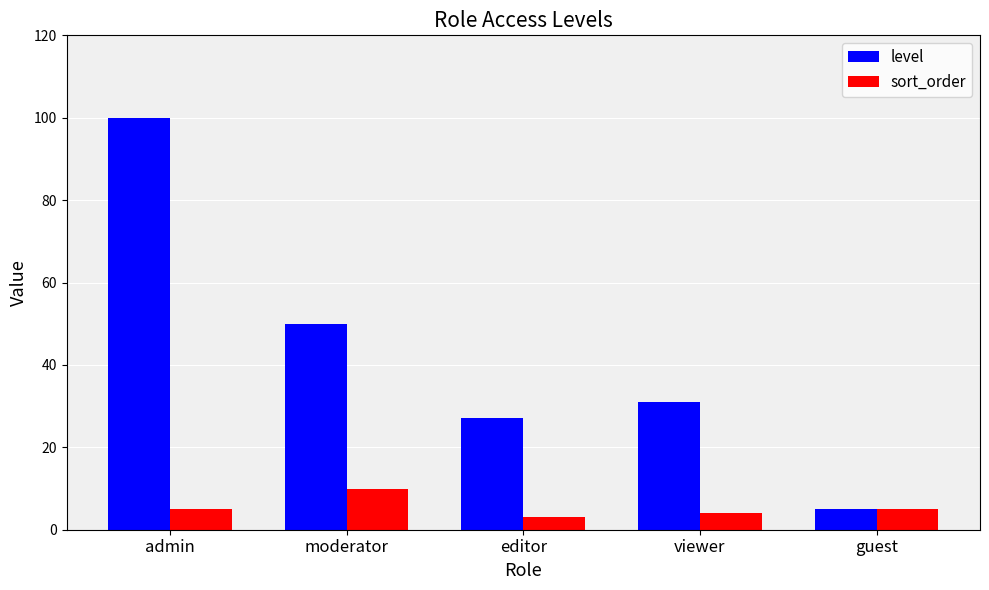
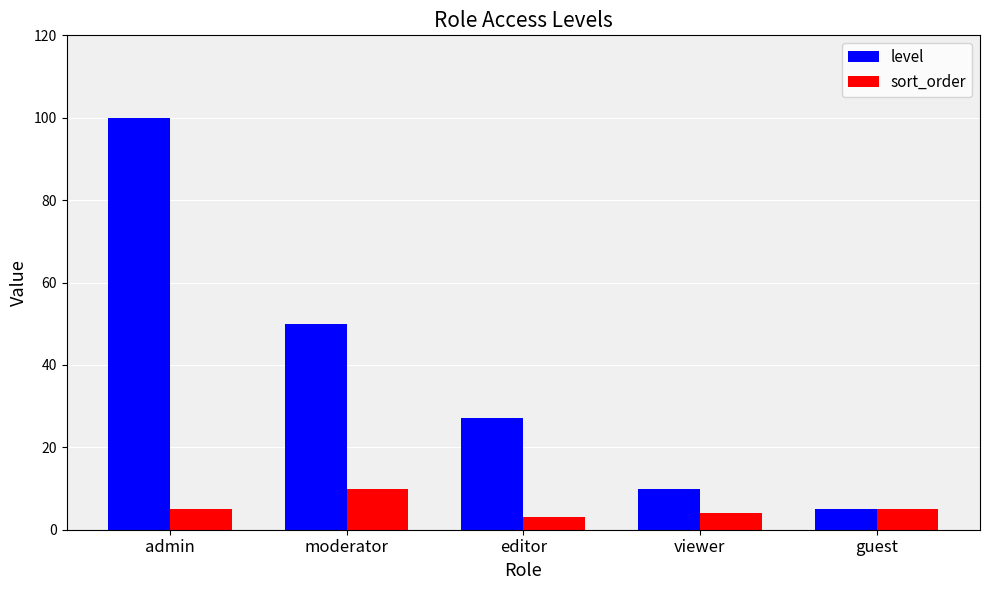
level, viewer: 31 -> 10
